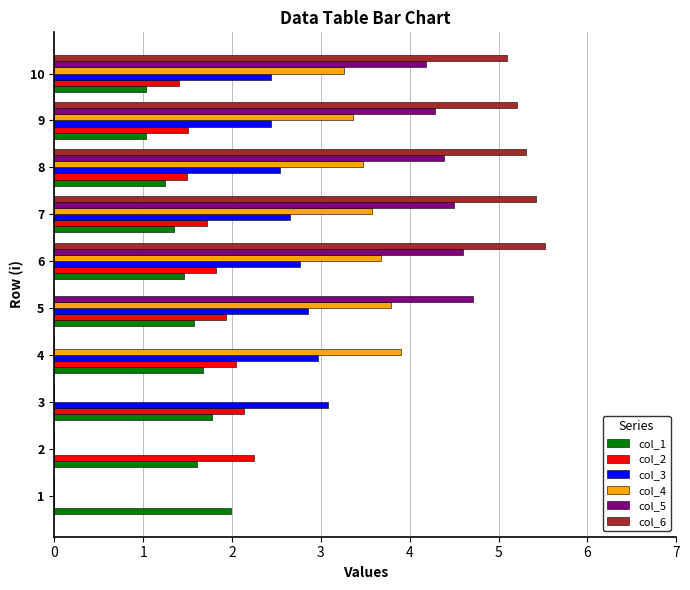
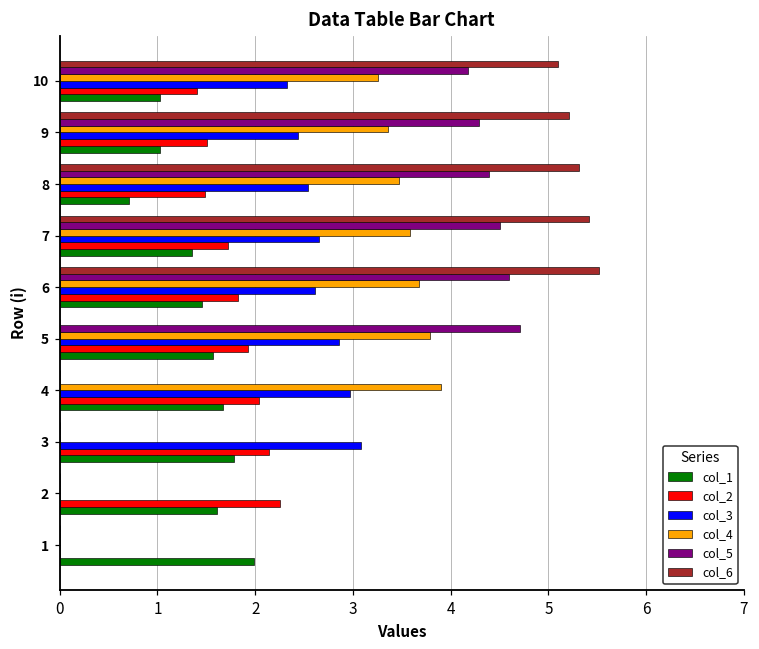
col_3, 10: 2.4 -> 2.3
col_1, 8: 1.3 -> 0.7
col_3, 6: 2.8 -> 2.6
